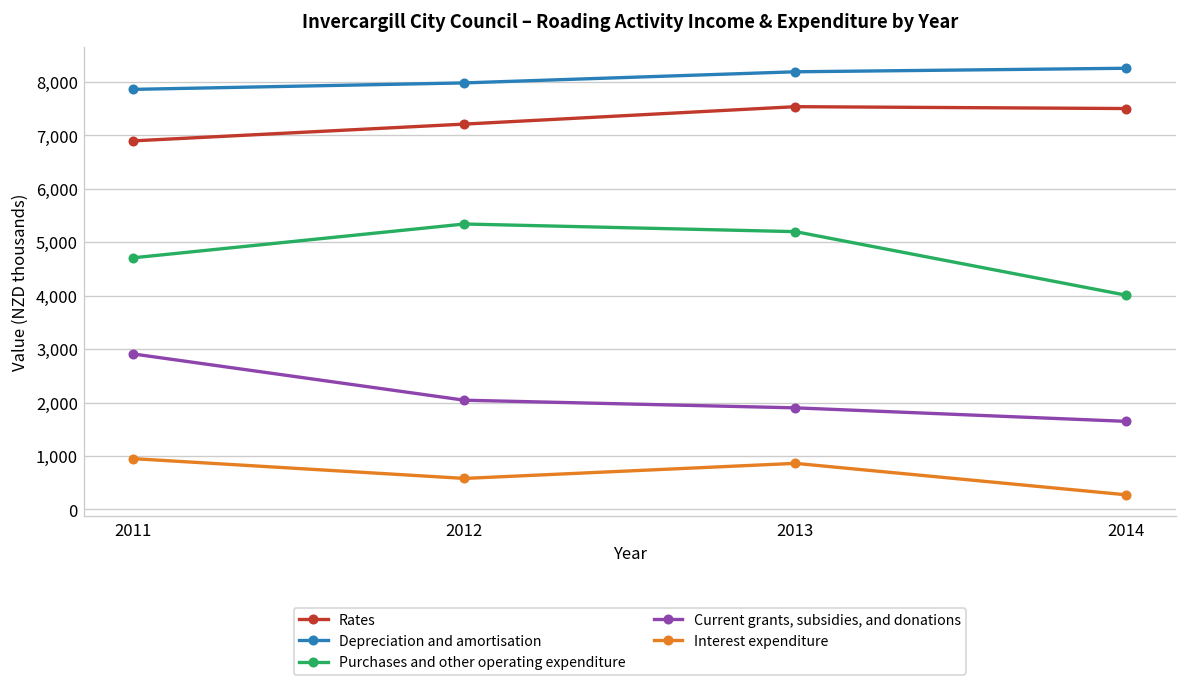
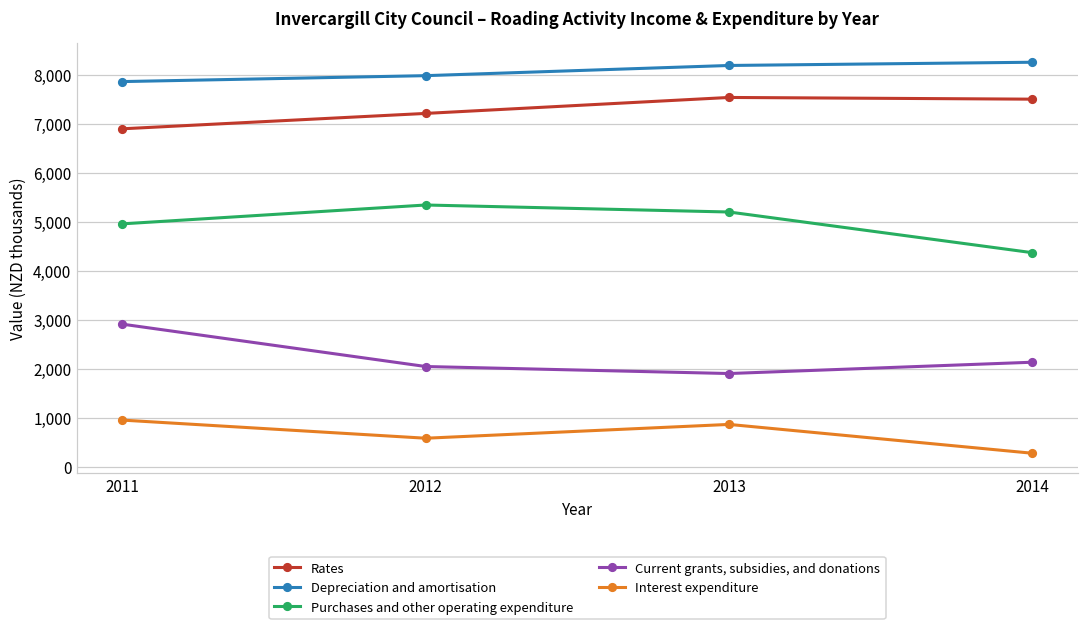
Purchases and other operating expenditure, 2011: 4,700 -> 5,000
Purchases and other operating expenditure, 2014: 4,000 -> 4,400
Current grants, subsidies, and donations, 2014: 1,600 -> 2,100
